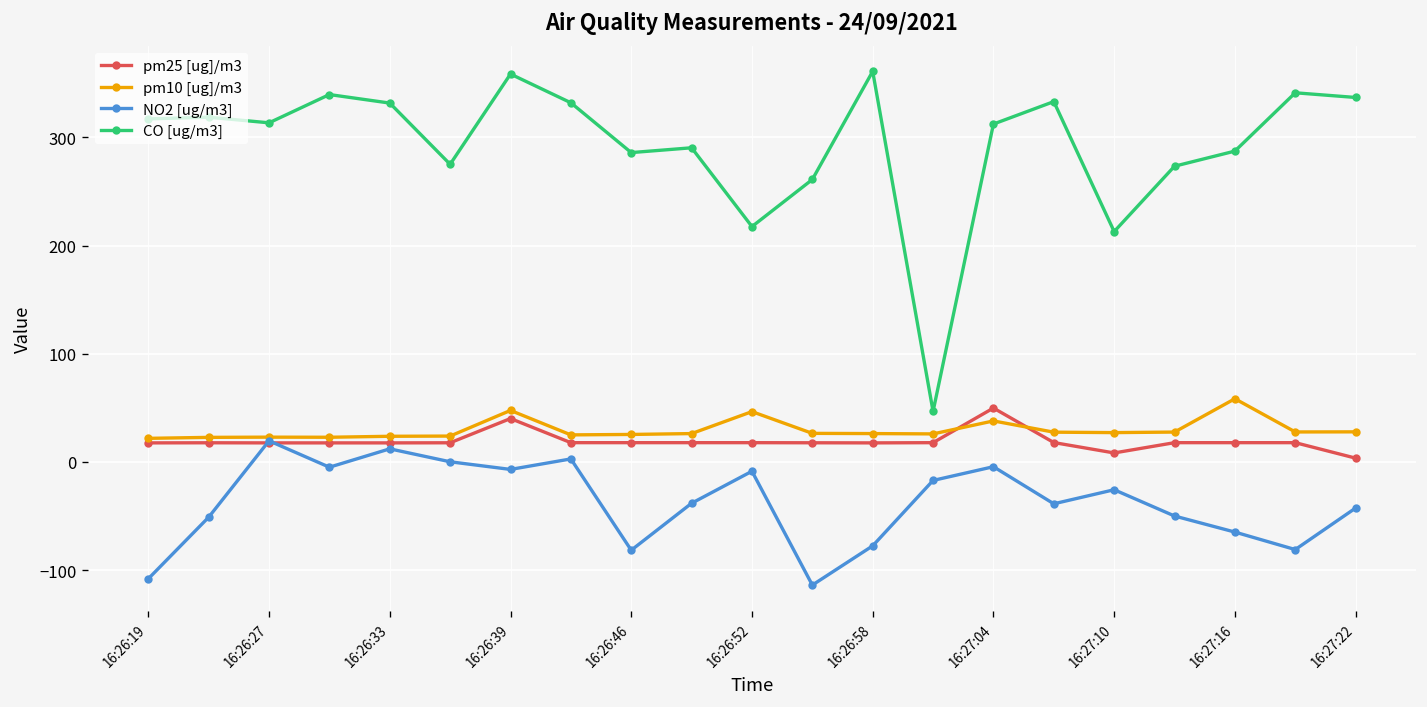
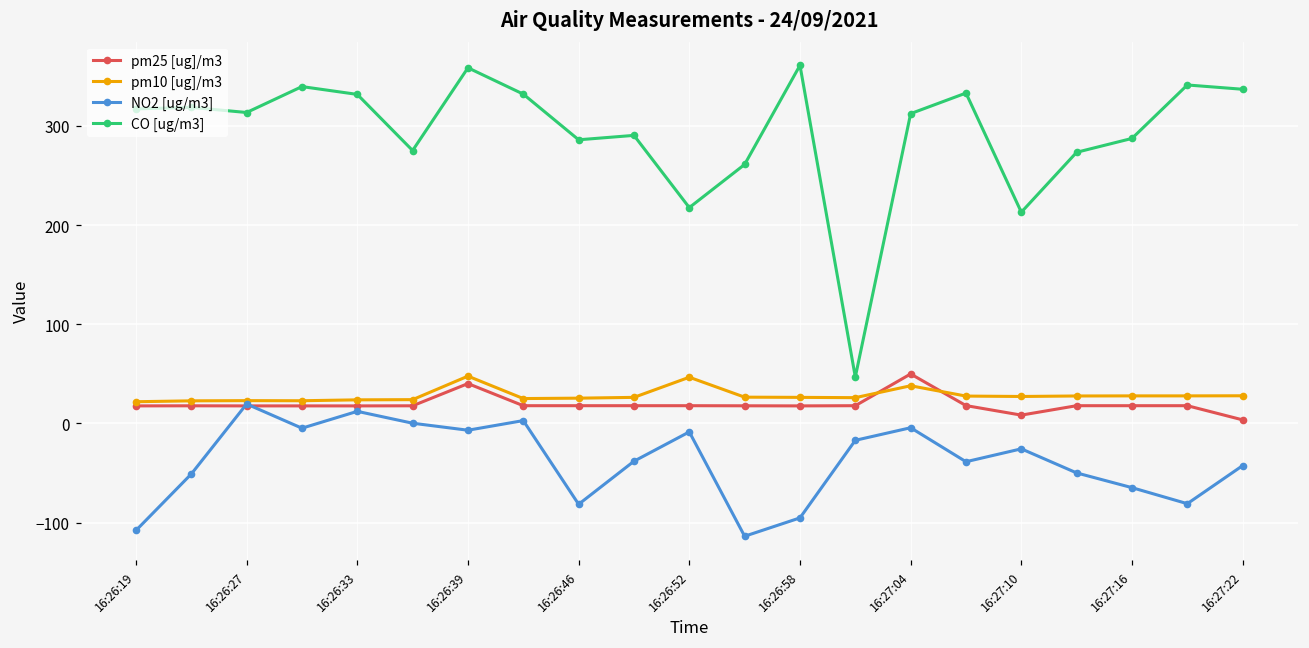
NO2 [ug/m3], 16:26:58: -80 -> -100
pm10 [ug]/m3, 16:27:16: 60 -> 30
